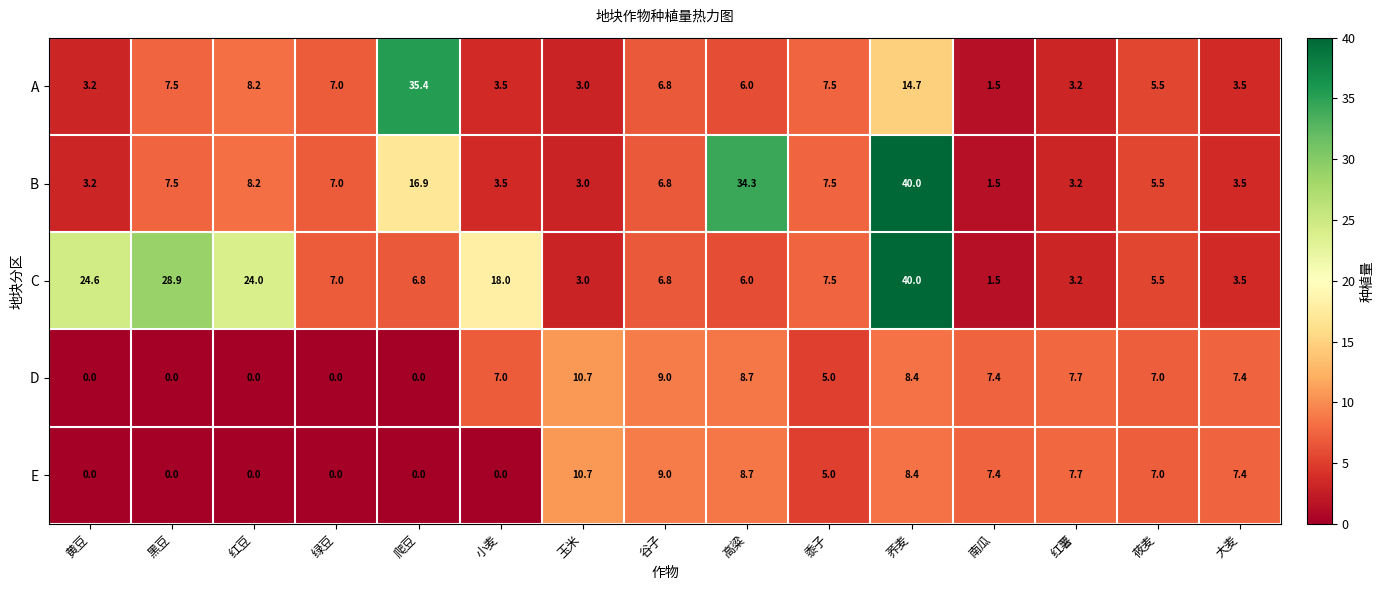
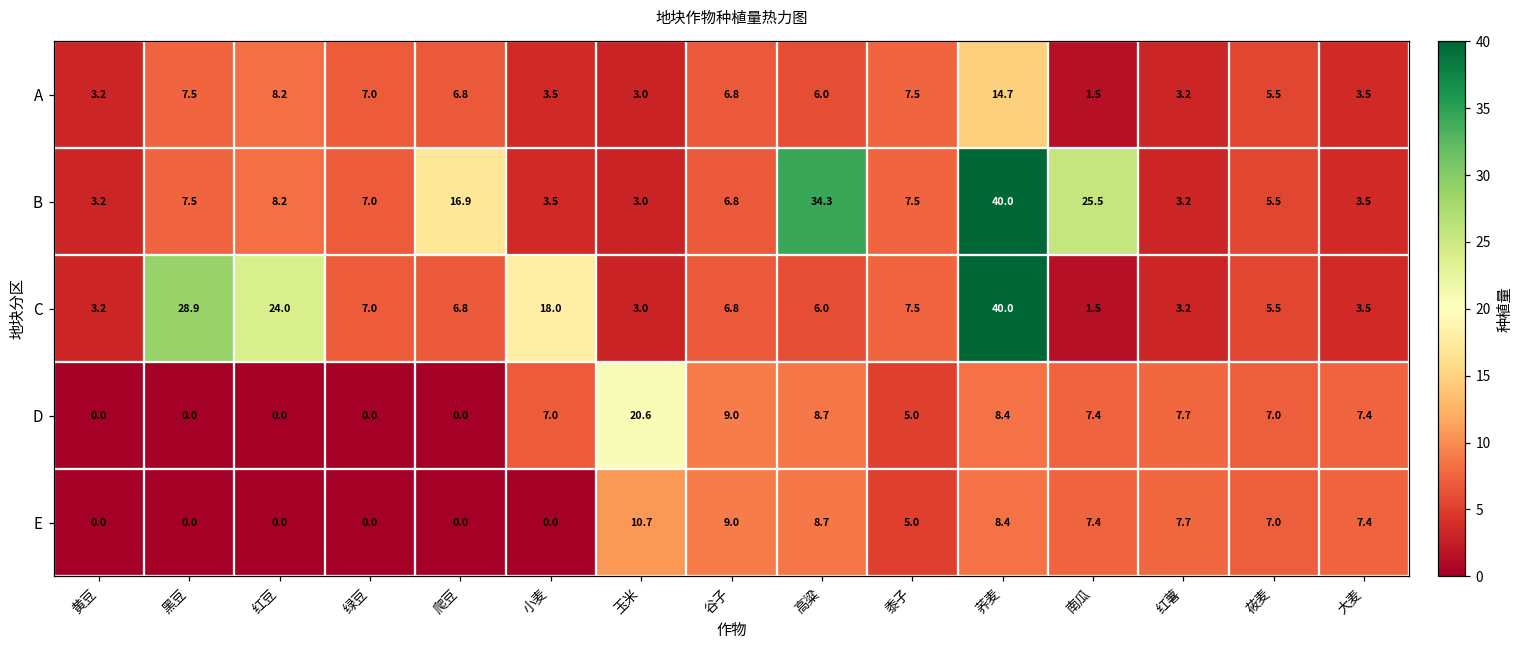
A, 爬豆: 35.4 -> 6.8
B, 南瓜: 1.5 -> 25.5
C, 黄豆: 24.6 -> 3.2
D, 玉米: 10.7 -> 20.6
